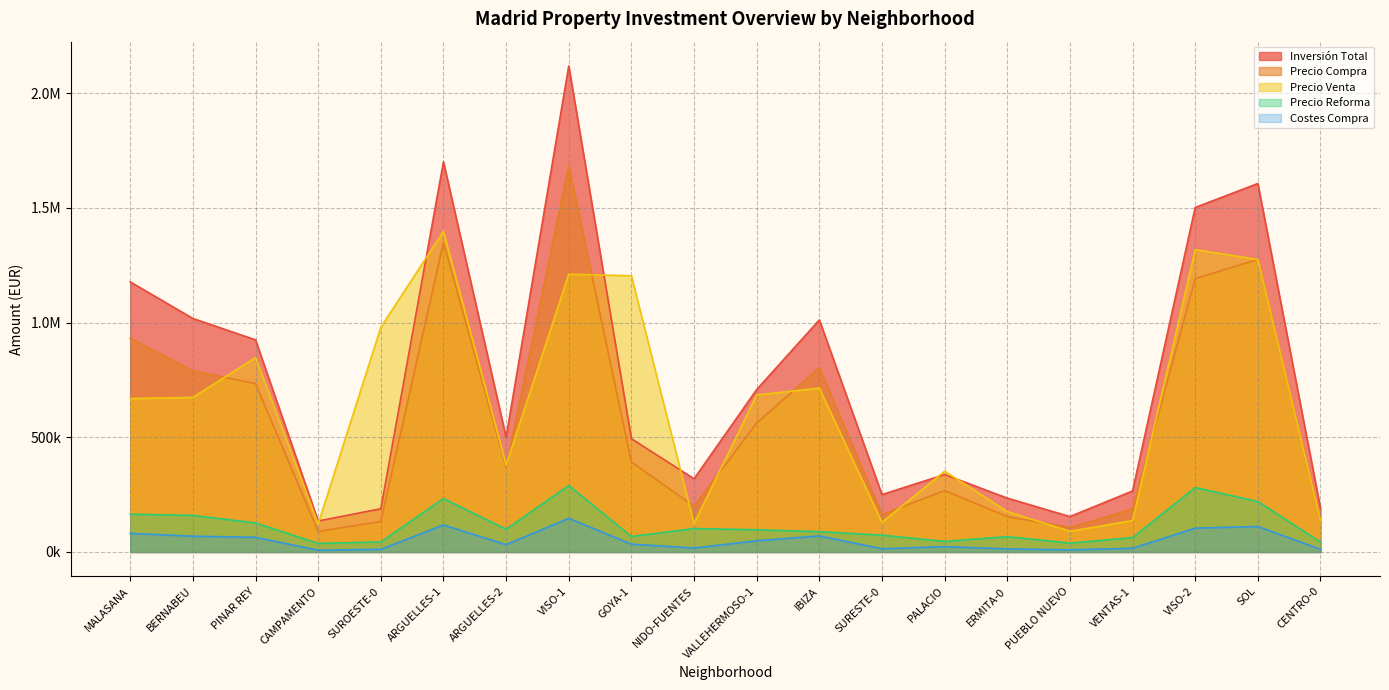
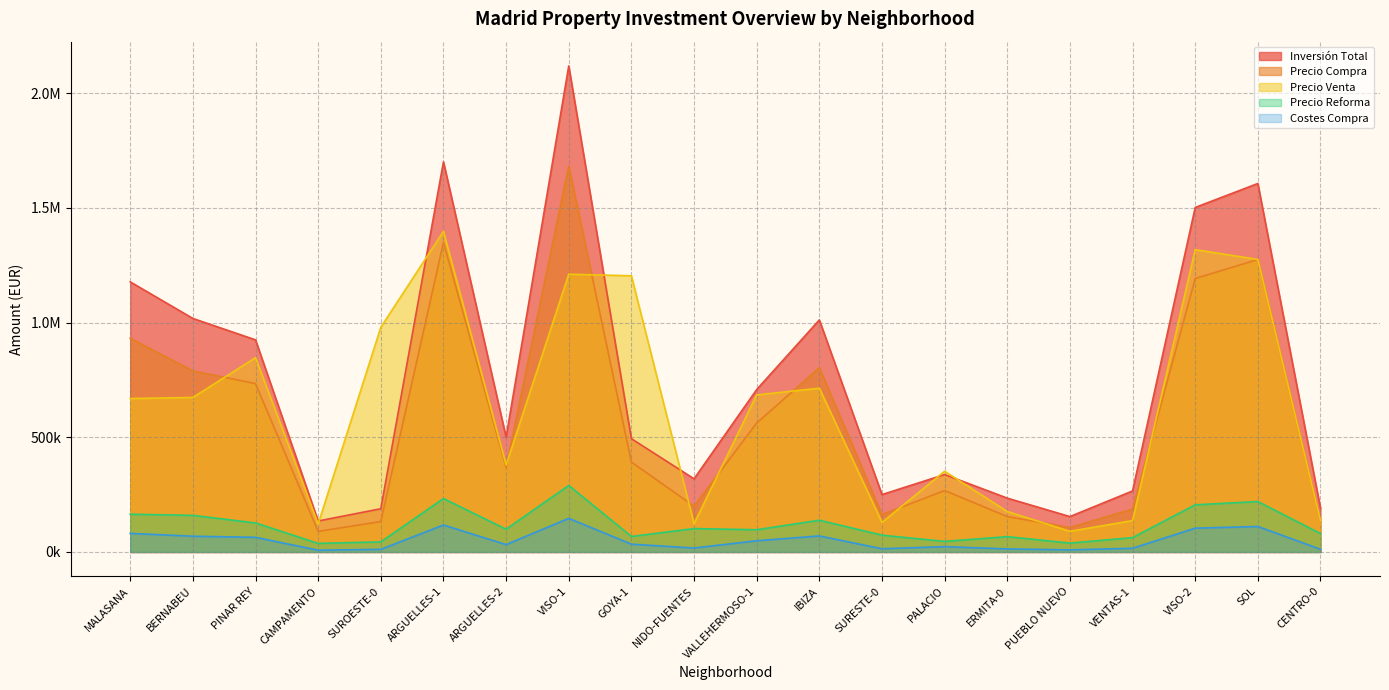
Precio Reforma, IBIZA: 90000 -> 140000
Precio Reforma, VISO-2: 280000 -> 210000
Precio Reforma, CENTRO-0: 40000 -> 80000
